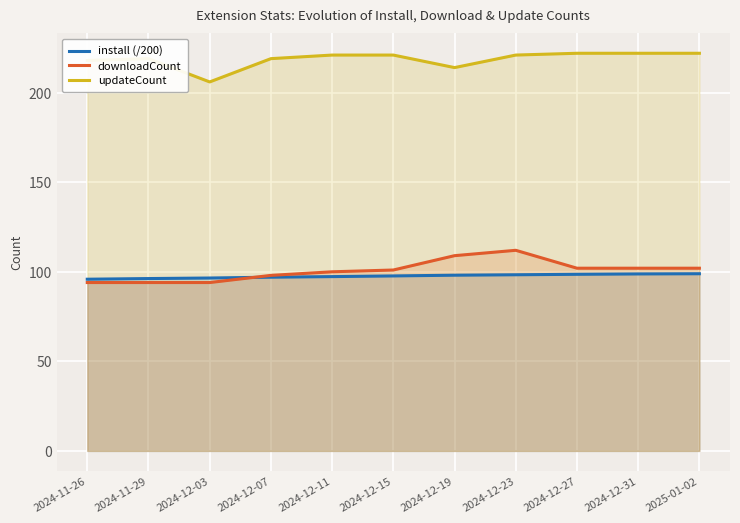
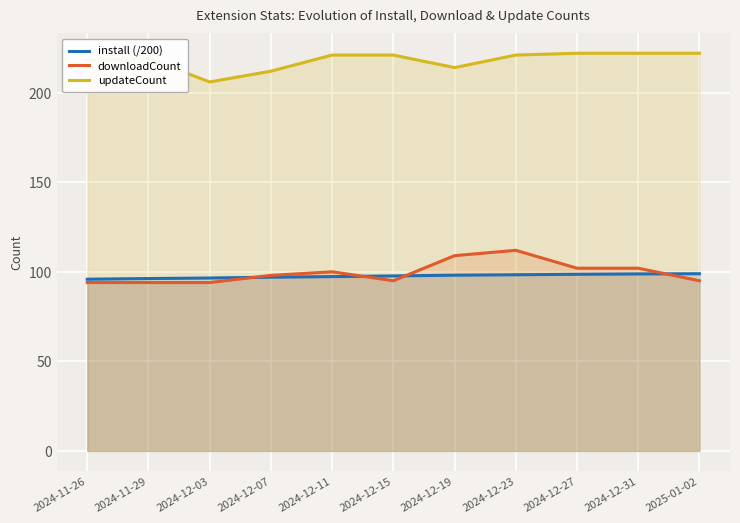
updateCount, 2024-12-07: 219 -> 212
downloadCount, 2024-12-15: 101 -> 95
downloadCount, 2025-01-02: 102 -> 95
